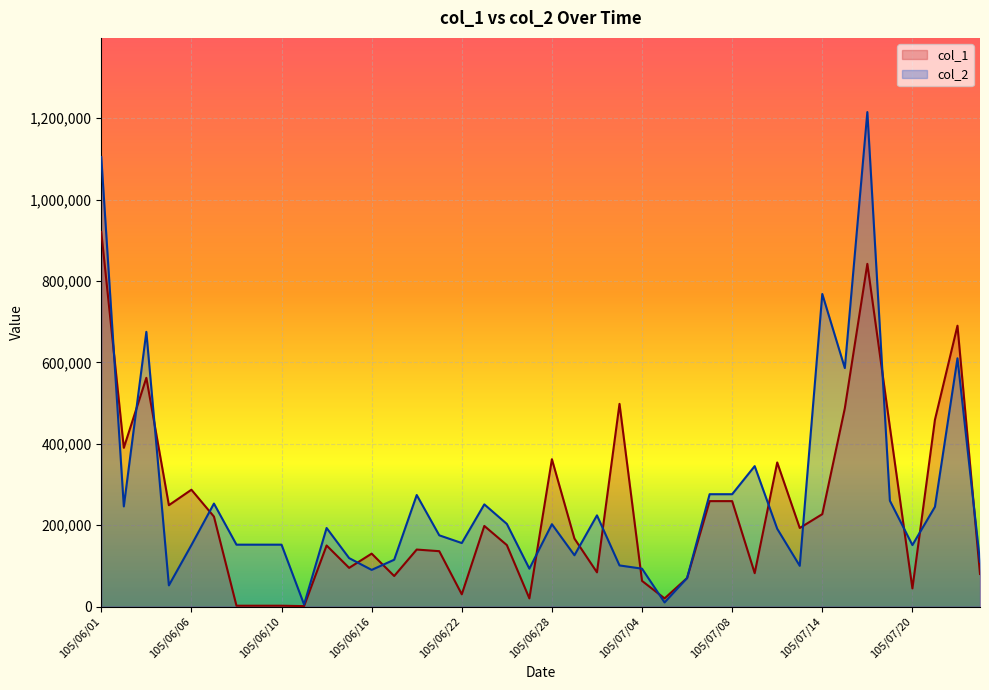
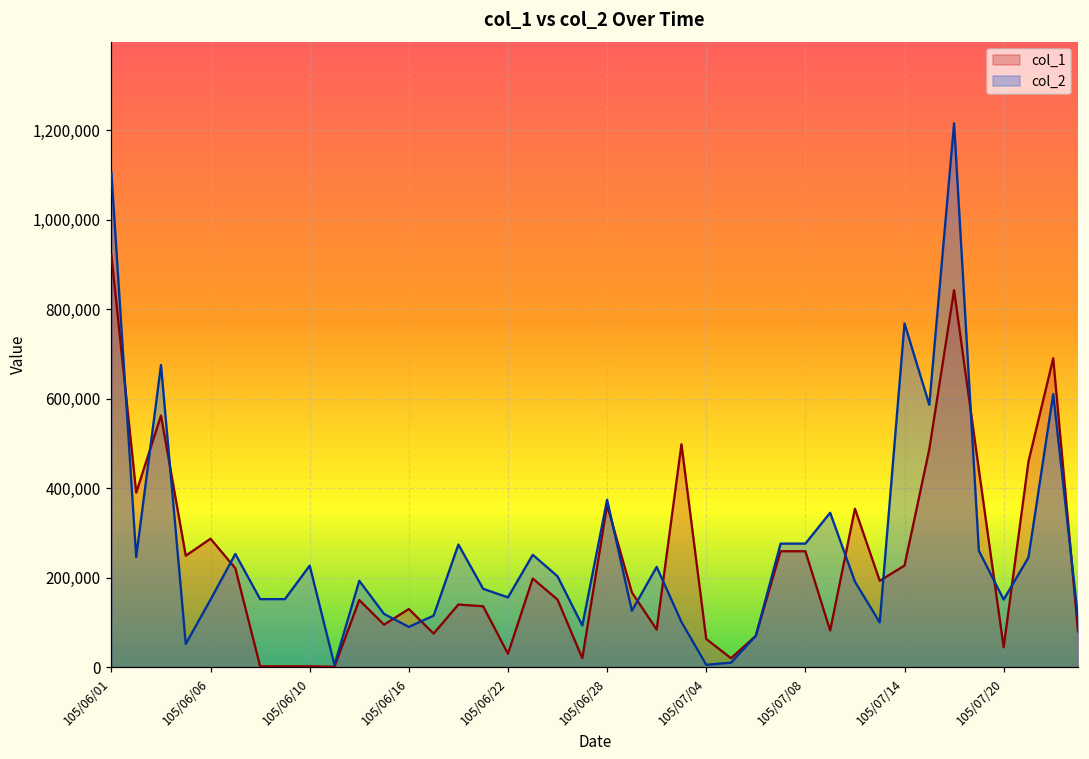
col_2, 105/06/10: 150,000 -> 230,000
col_2, 105/06/28: 200,000 -> 370,000
col_2, 105/07/04: 90,000 -> 10,000
